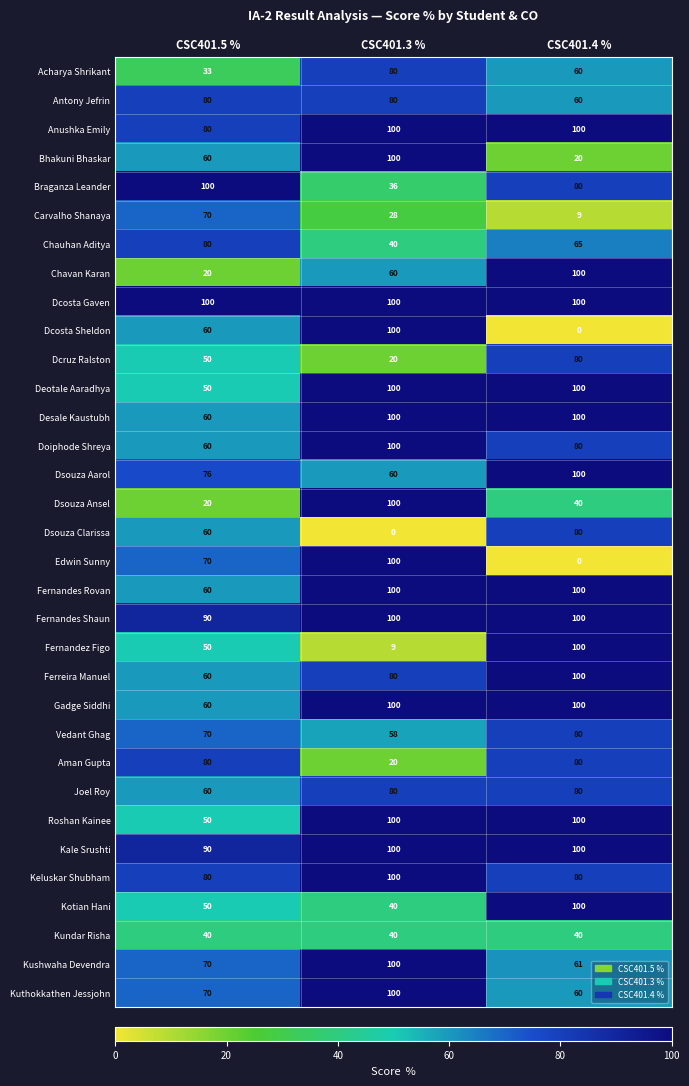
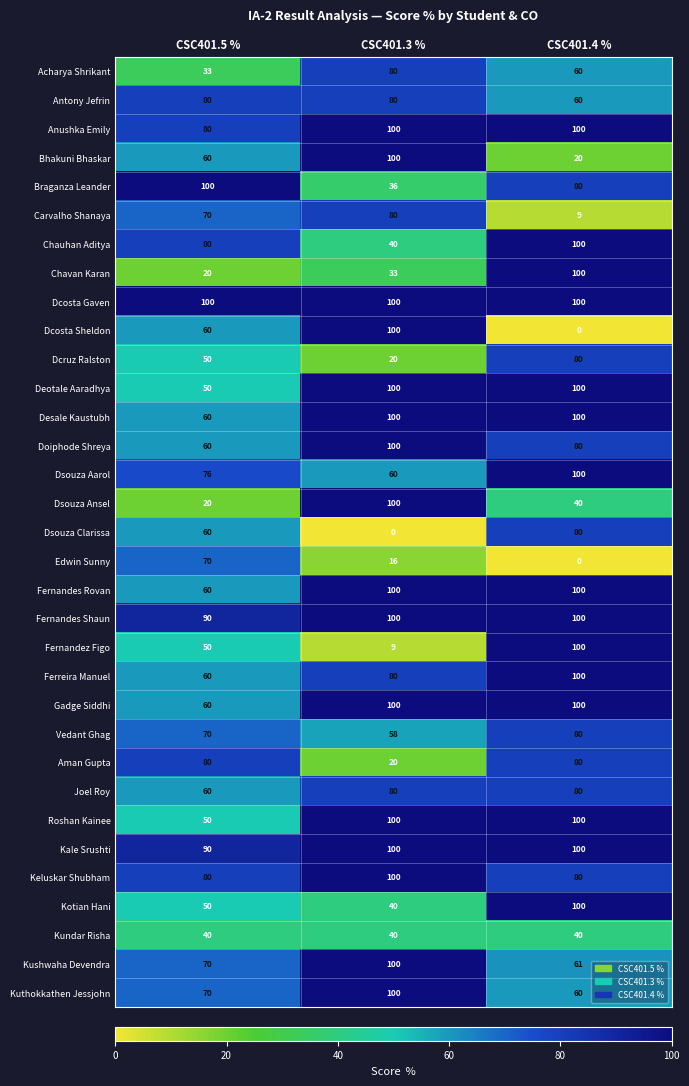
Carvalho Shanaya, CSC401.3 %: 28 -> 80
Chauhan Aditya, CSC401.4 %: 65 -> 100
Chavan Karan, CSC401.3 %: 60 -> 33
Edwin Sunny, CSC401.3 %: 100 -> 16
